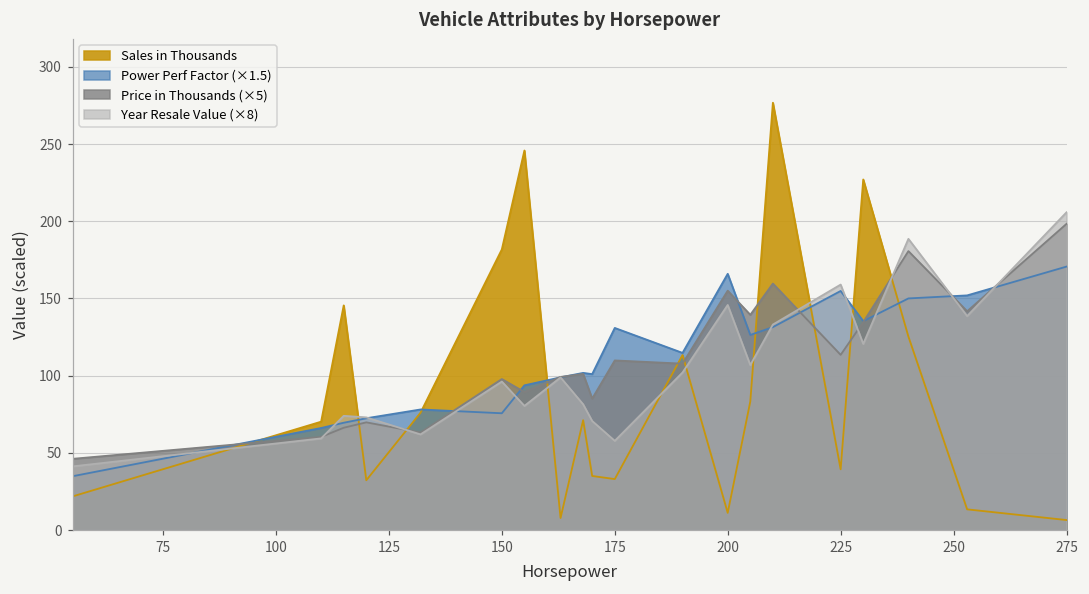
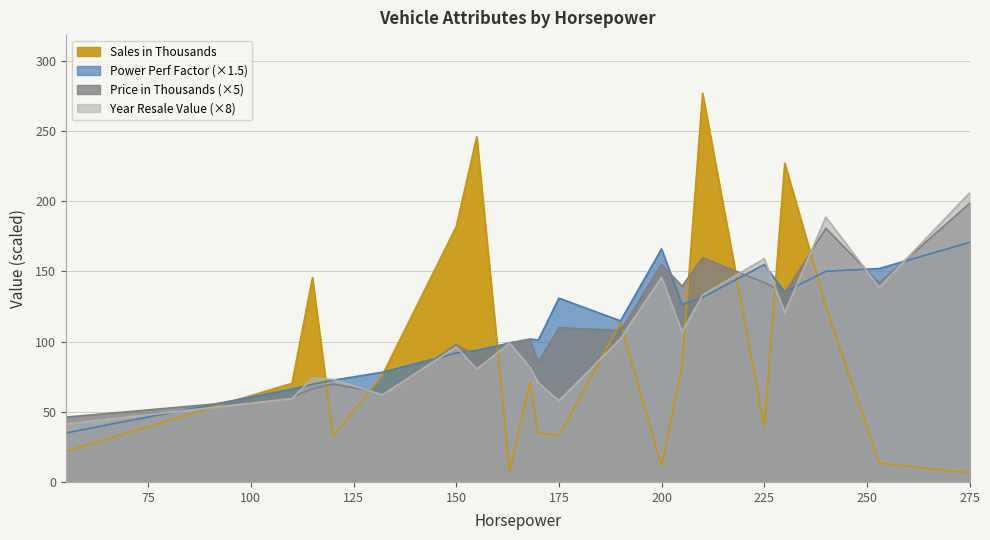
Power Perf Factor (×1.5), 150: 76 -> 92
Price in Thousands (×5), 225: 114 -> 142
